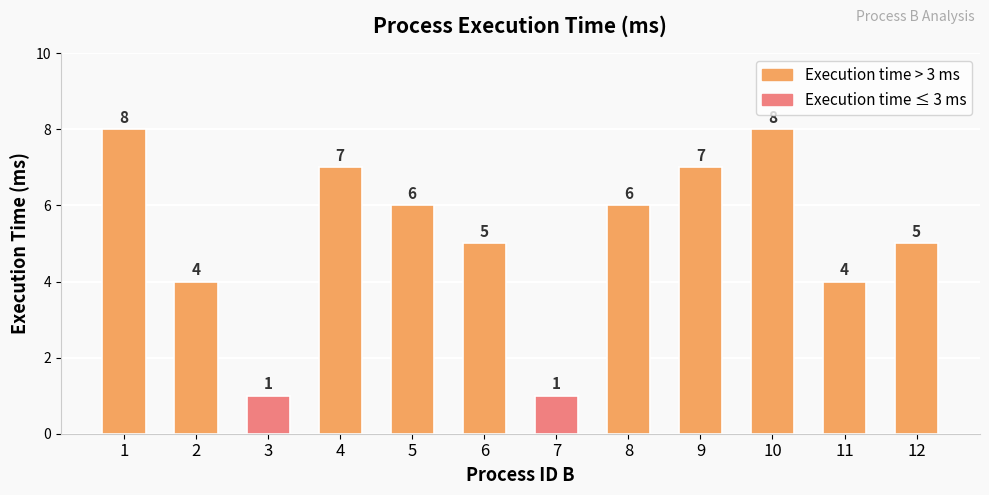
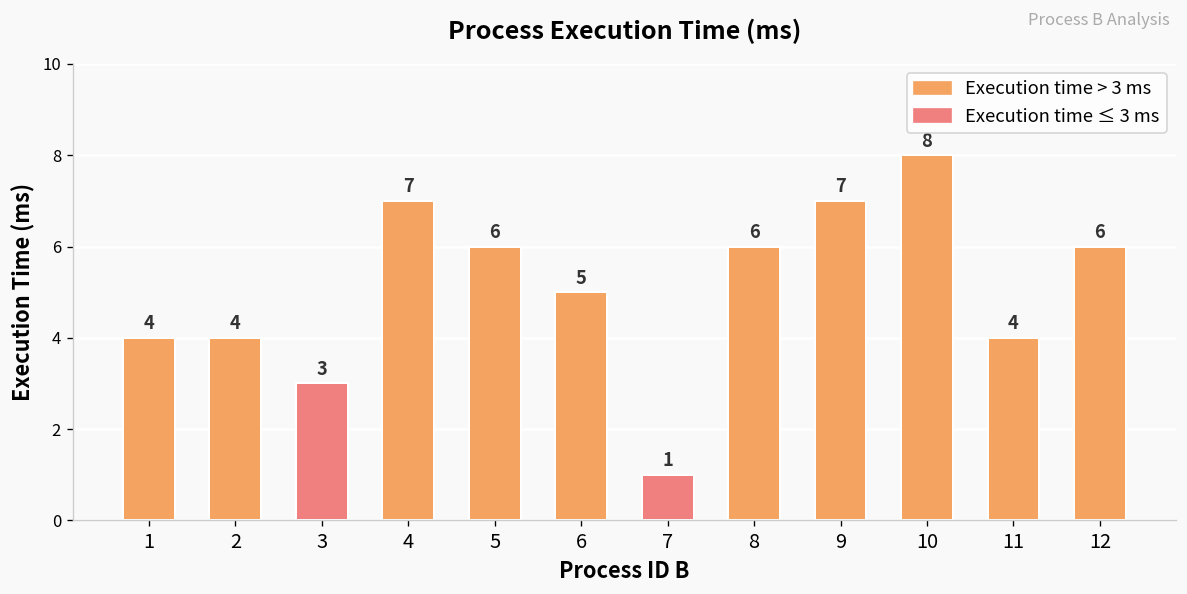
1: 8 -> 4
3: 1 -> 3
12: 5 -> 6
